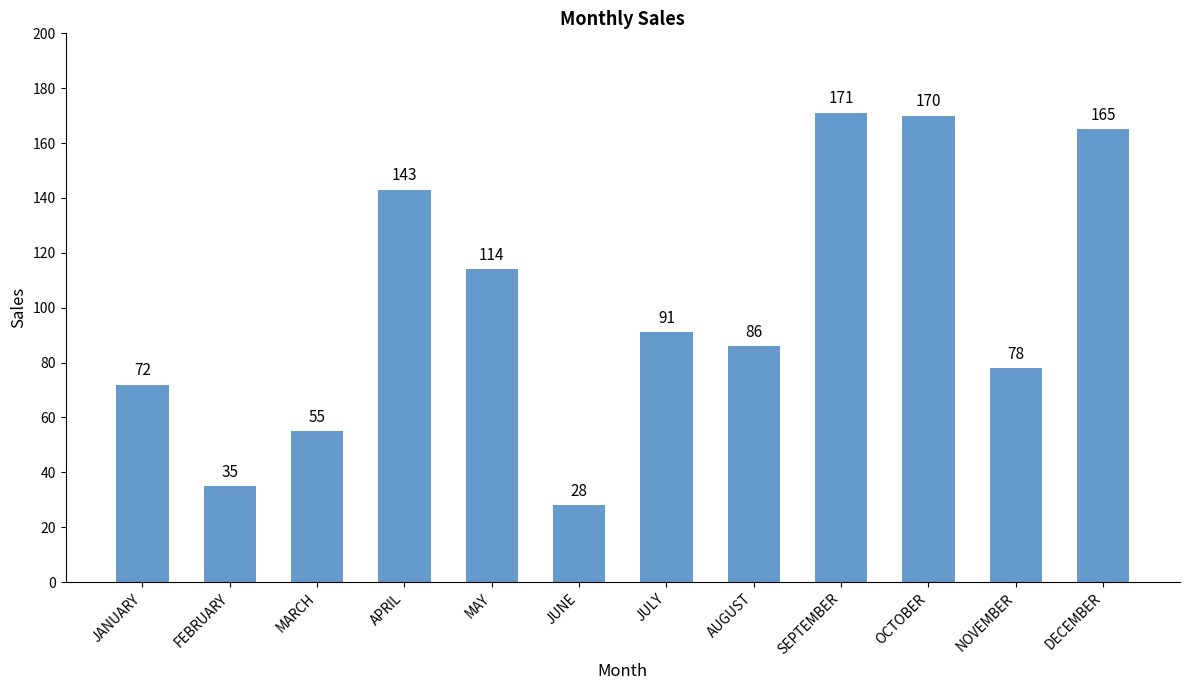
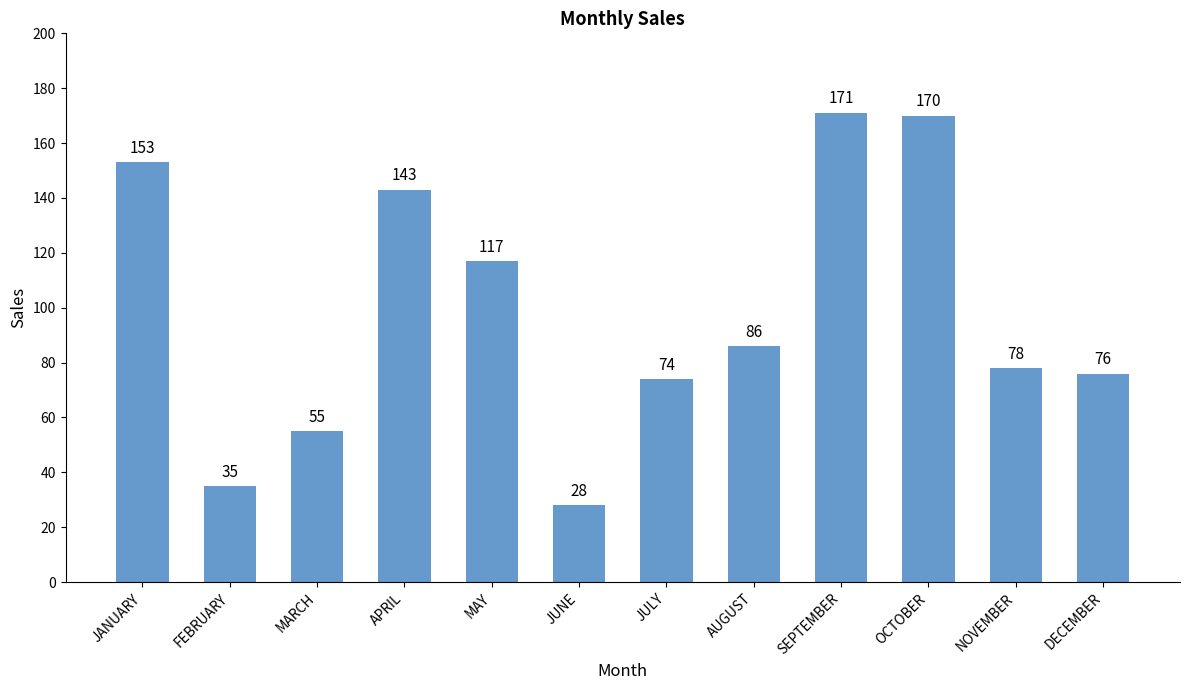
JANUARY: 72 -> 153
MAY: 114 -> 117
JULY: 91 -> 74
DECEMBER: 165 -> 76
